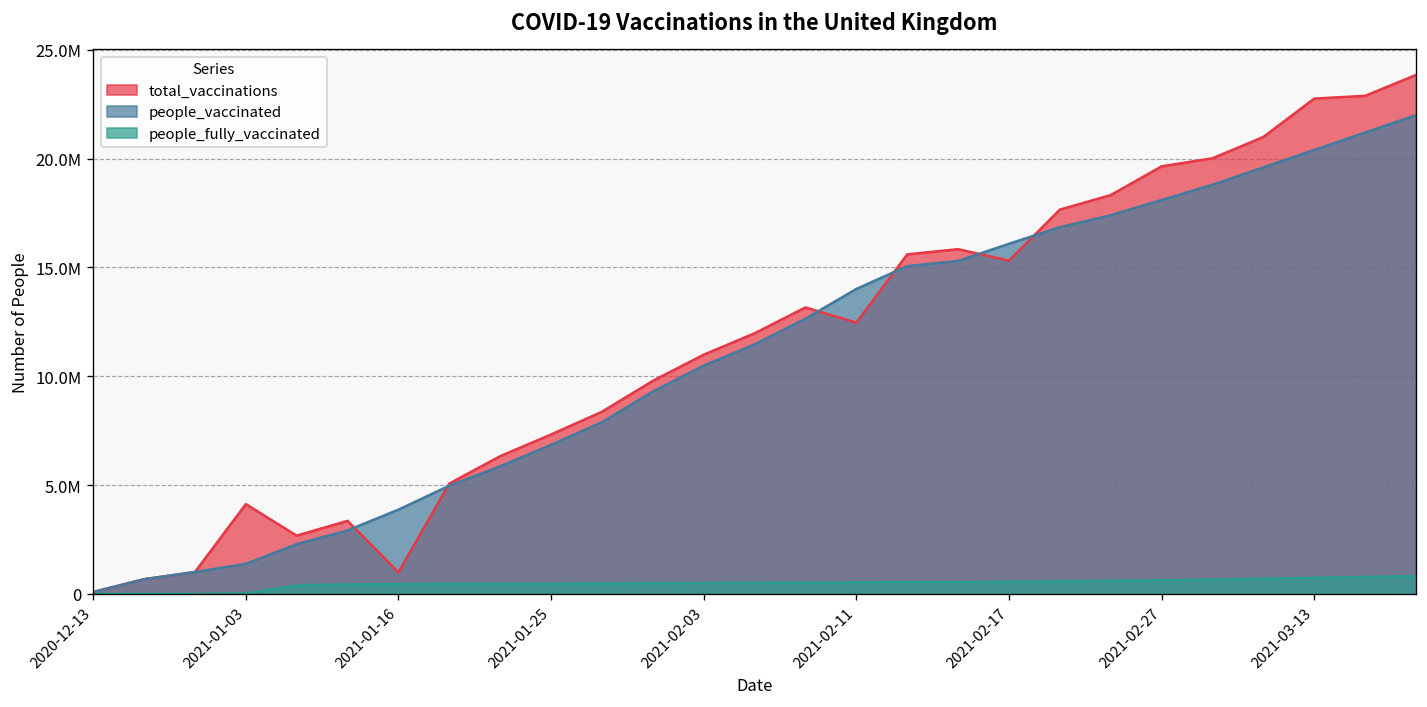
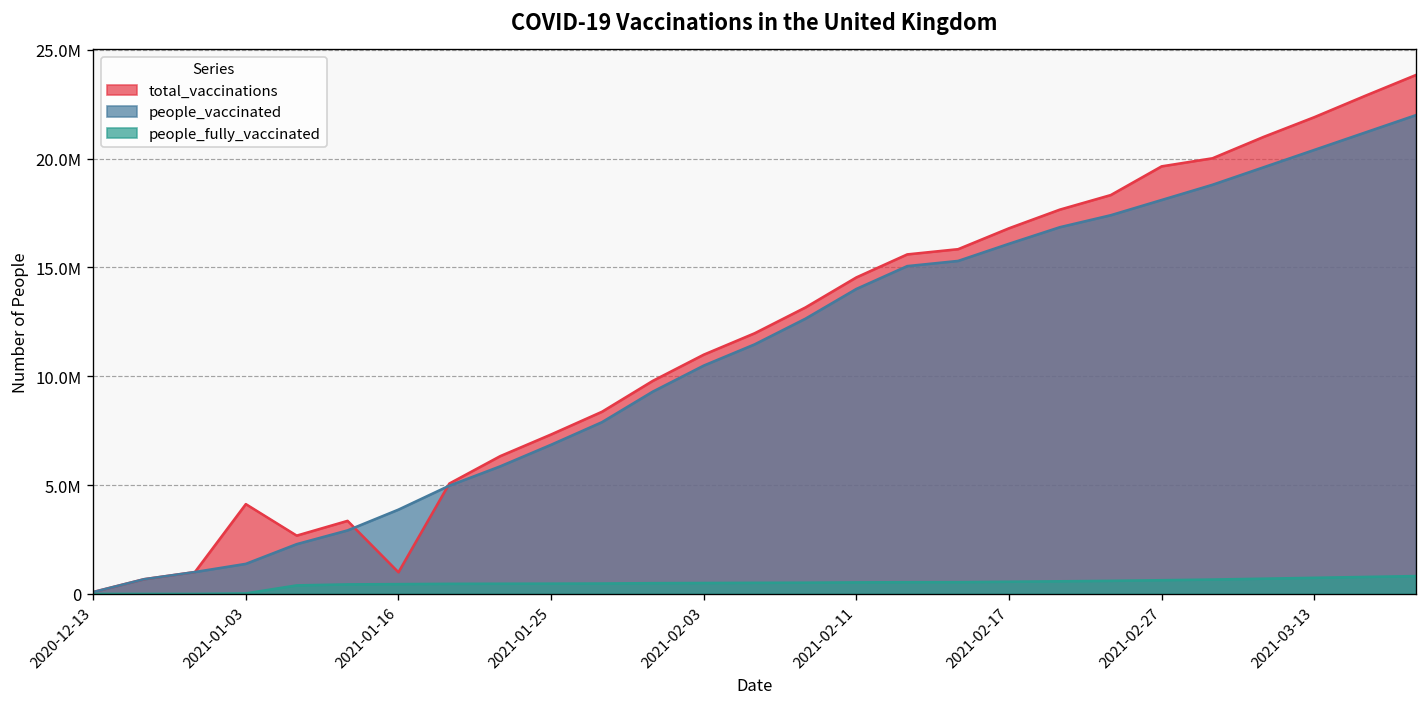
total_vaccinations, 2021-02-11: 12500000 -> 14500000
total_vaccinations, 2021-02-17: 15300000 -> 16800000
total_vaccinations, 2021-03-13: 22800000 -> 21900000
